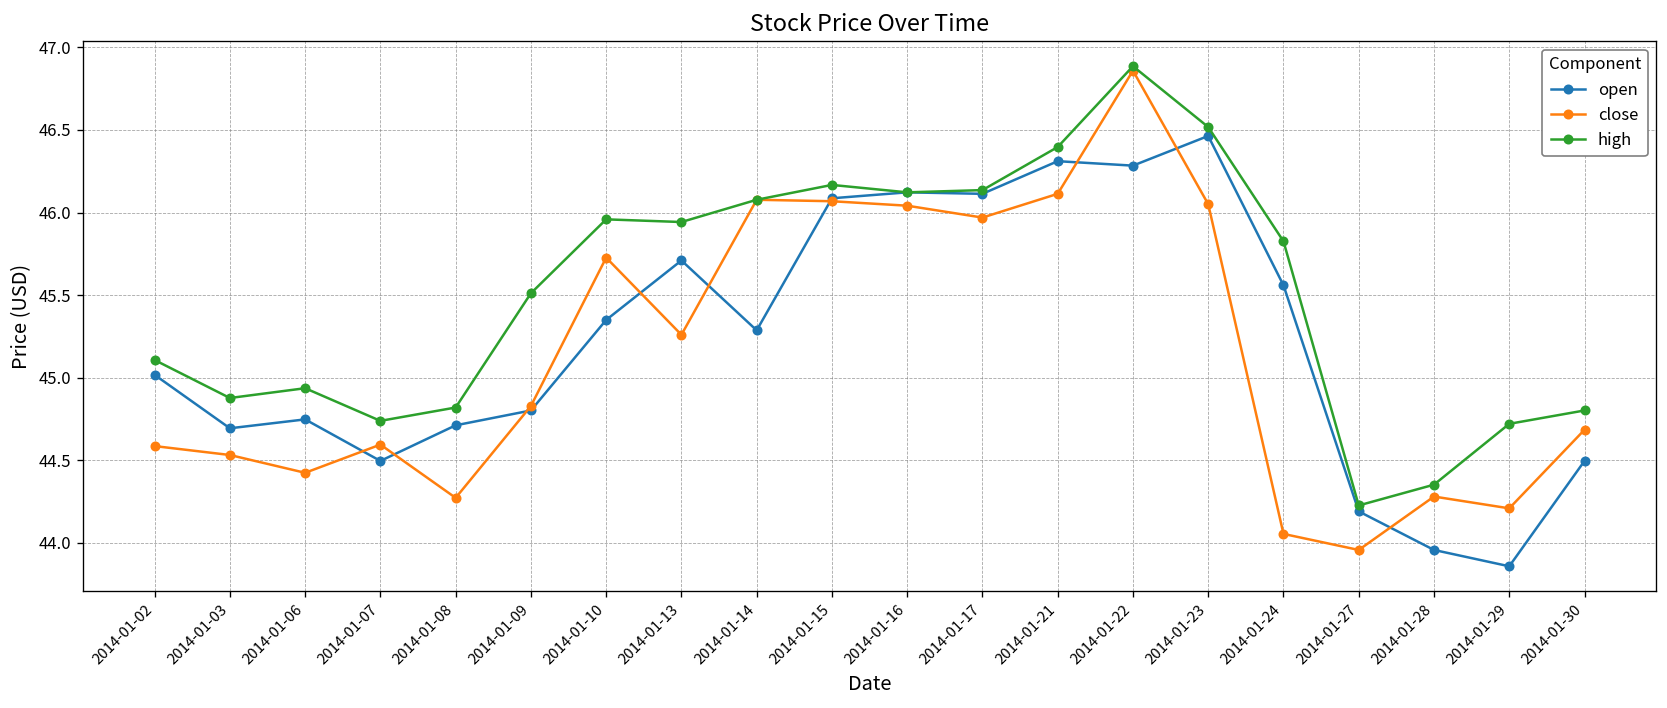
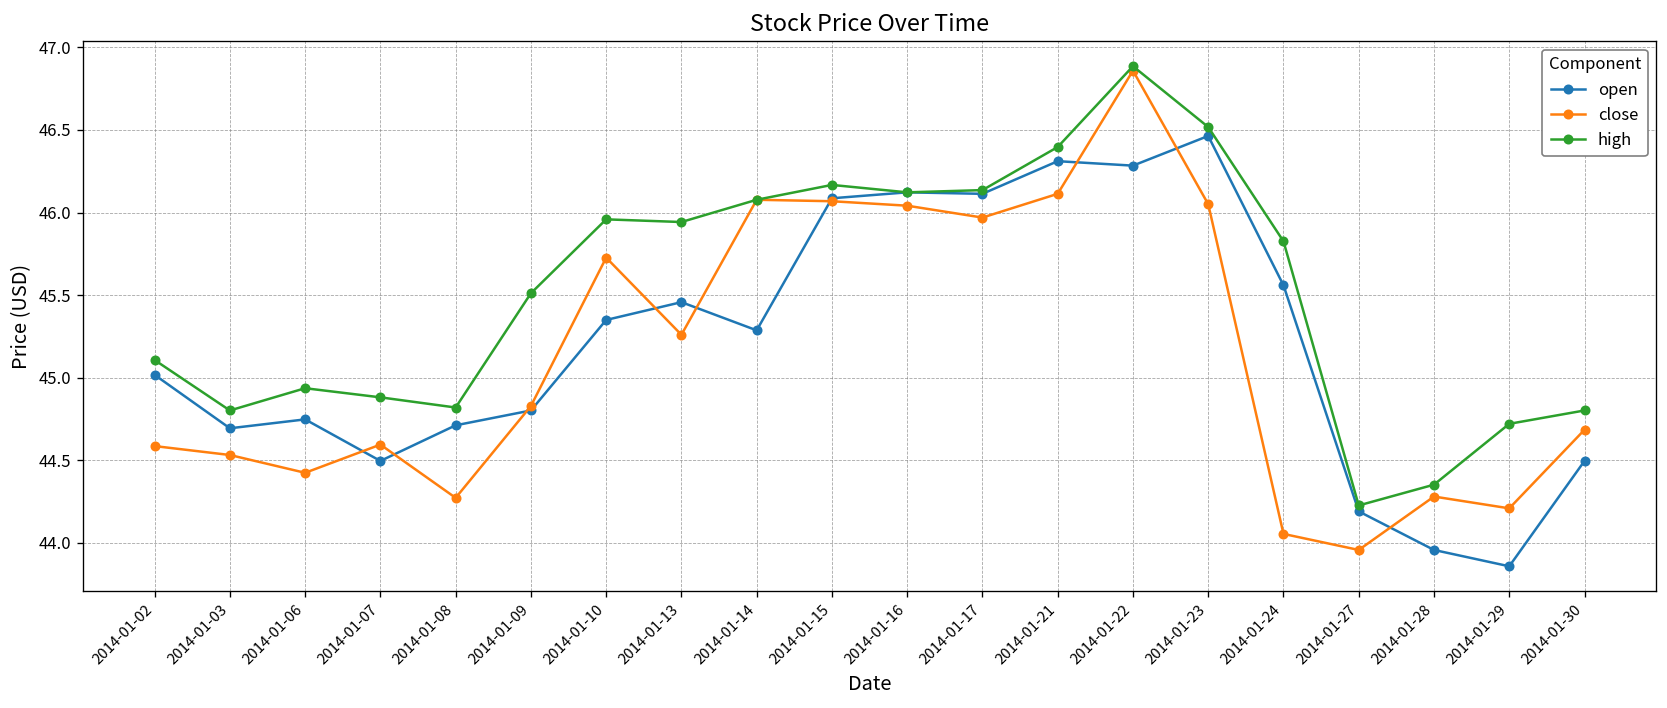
high, 2014-01-03: 44.88 -> 44.80
high, 2014-01-07: 44.74 -> 44.88
open, 2014-01-13: 45.71 -> 45.46
